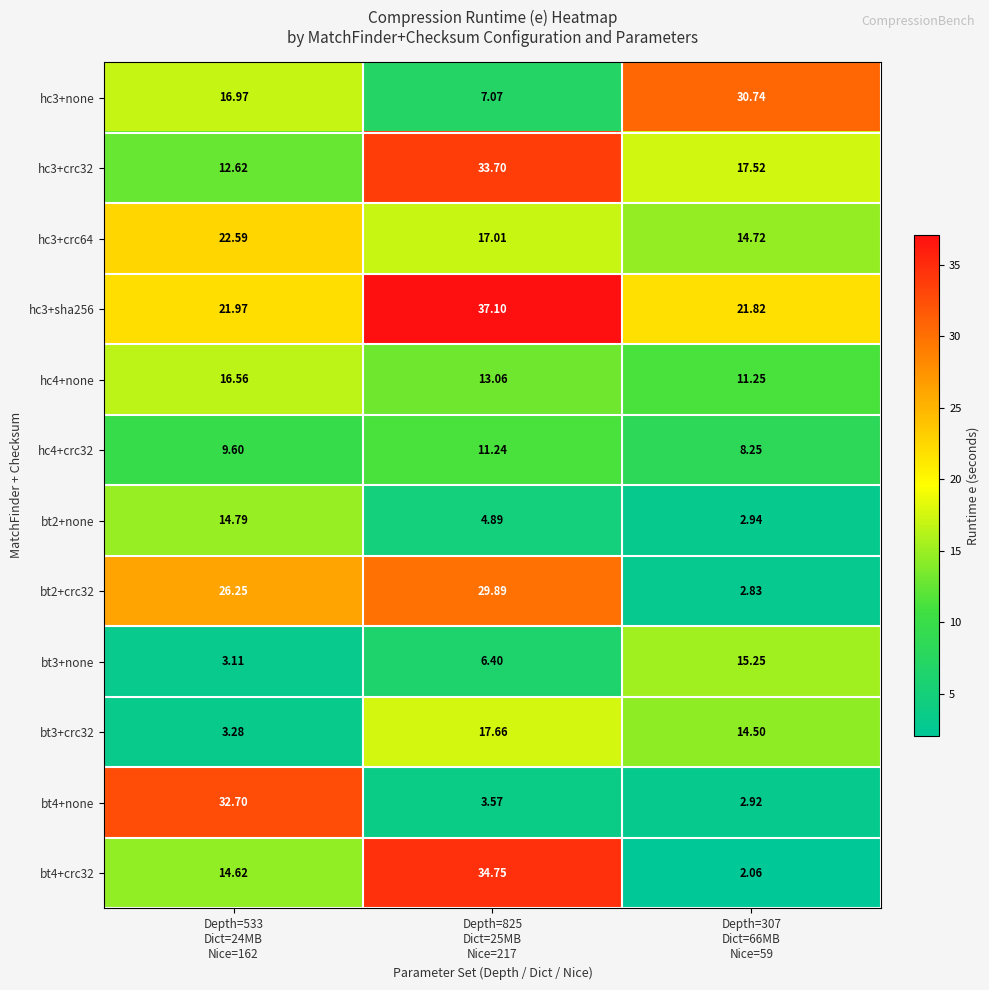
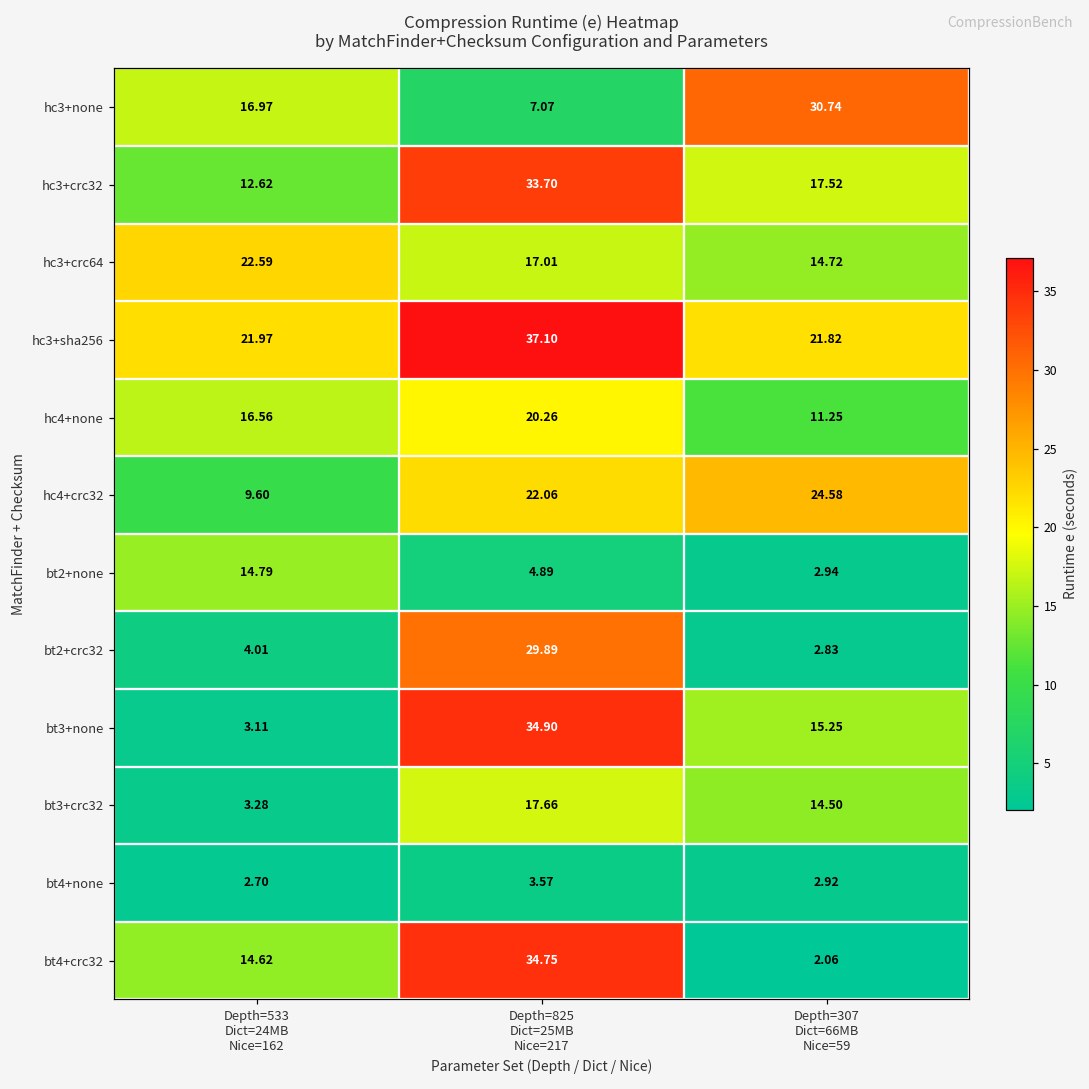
hc4+none, Depth=825 Dict=25MB Nice=217: 13.06 -> 20.26
hc4+crc32, Depth=825 Dict=25MB Nice=217: 11.24 -> 22.06
hc4+crc32, Depth=307 Dict=66MB Nice=59: 8.25 -> 24.58
bt2+crc32, Depth=533 Dict=24MB Nice=162: 26.25 -> 4.01
bt3+none, Depth=825 Dict=25MB Nice=217: 6.40 -> 34.90
bt4+none, Depth=533 Dict=24MB Nice=162: 32.70 -> 2.70
